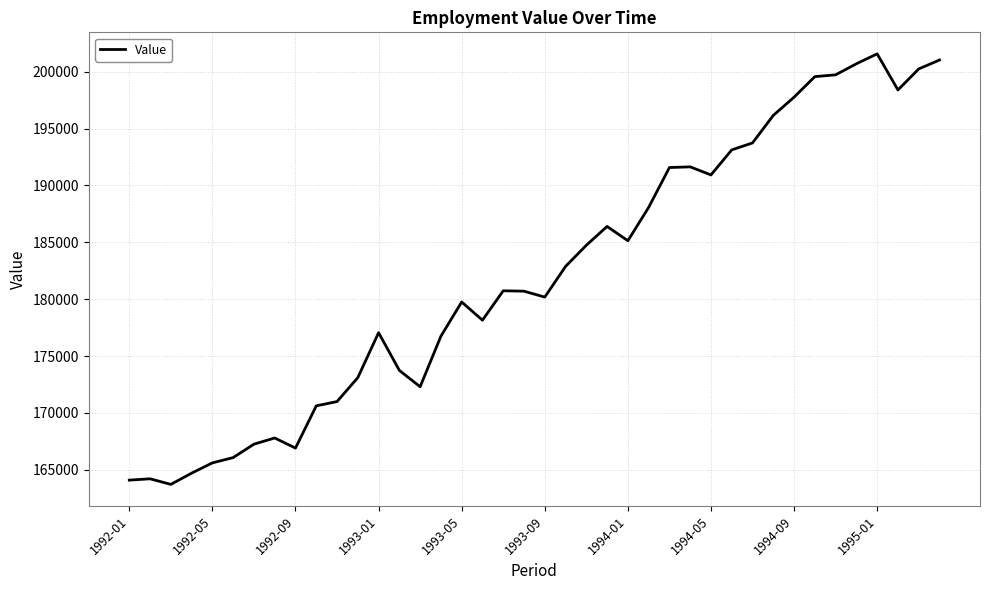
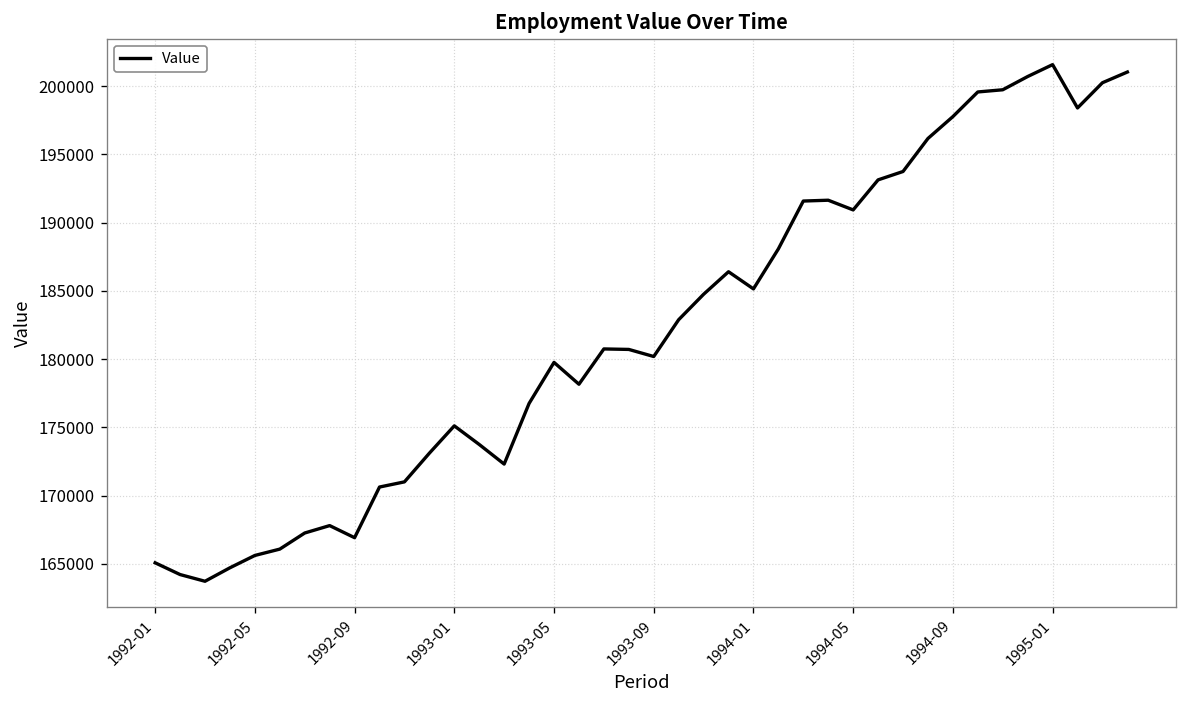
1992-01: 164100 -> 165100
1993-01: 177100 -> 175100
